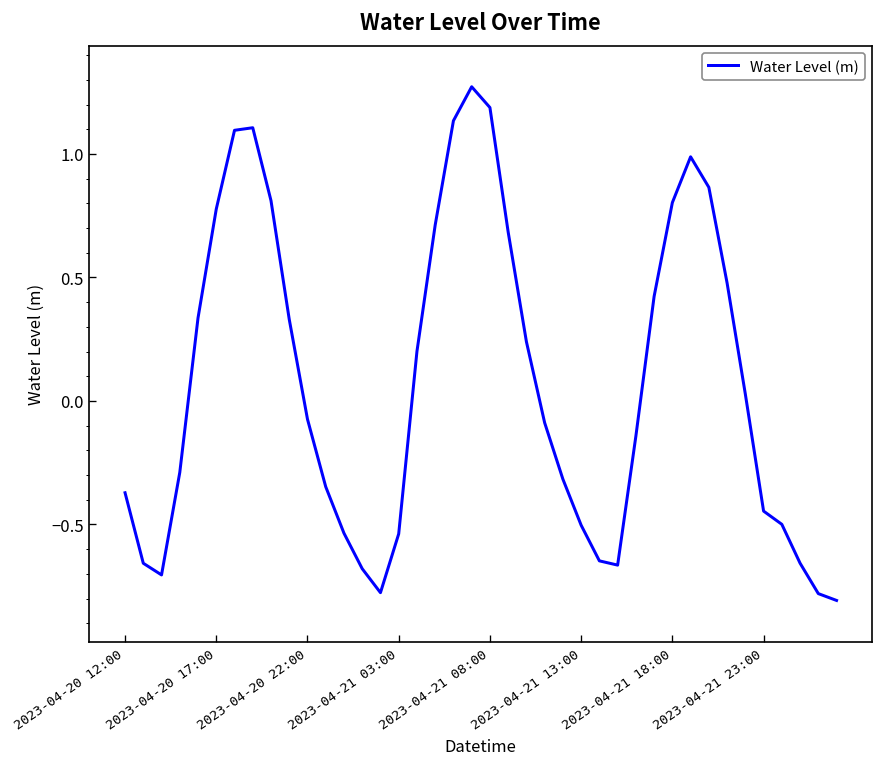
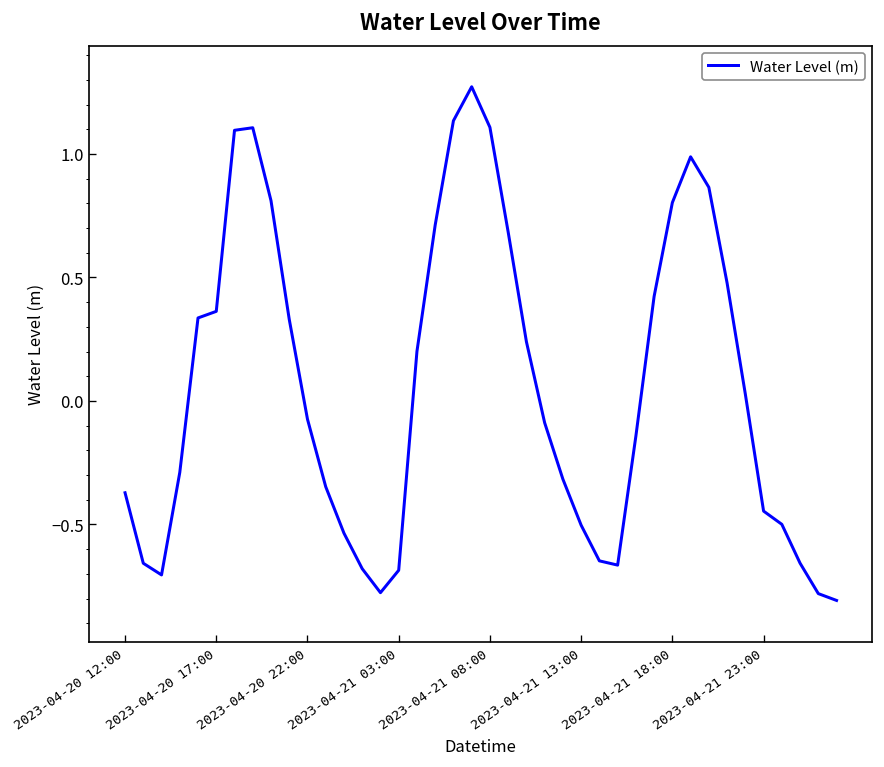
2023-04-20 17:00: 0.78 -> 0.36
2023-04-21 03:00: -0.54 -> -0.69
2023-04-21 08:00: 1.19 -> 1.11
